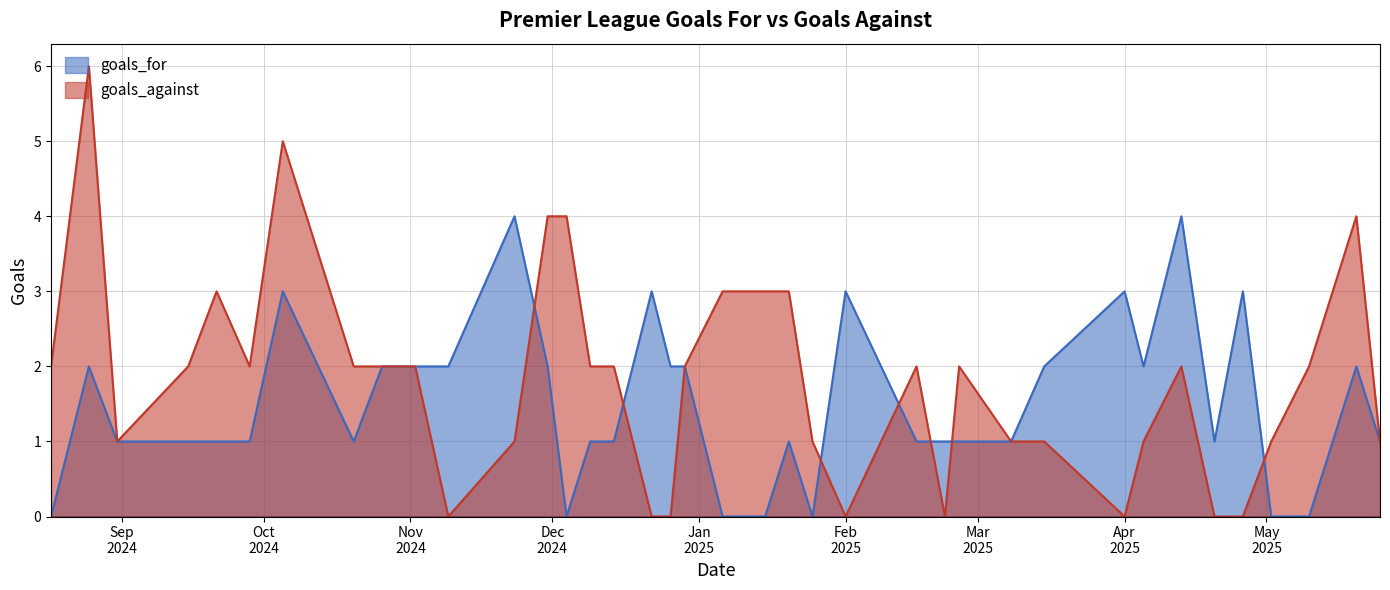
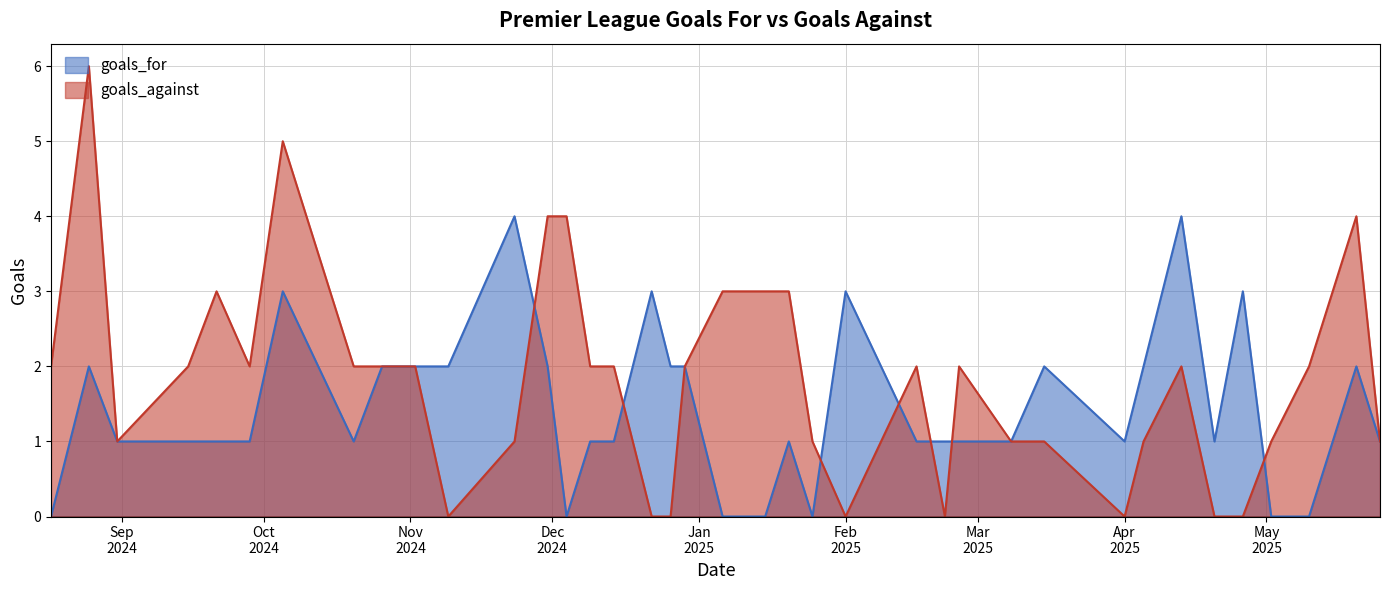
goals_for, Apr 2025: 3 -> 1
